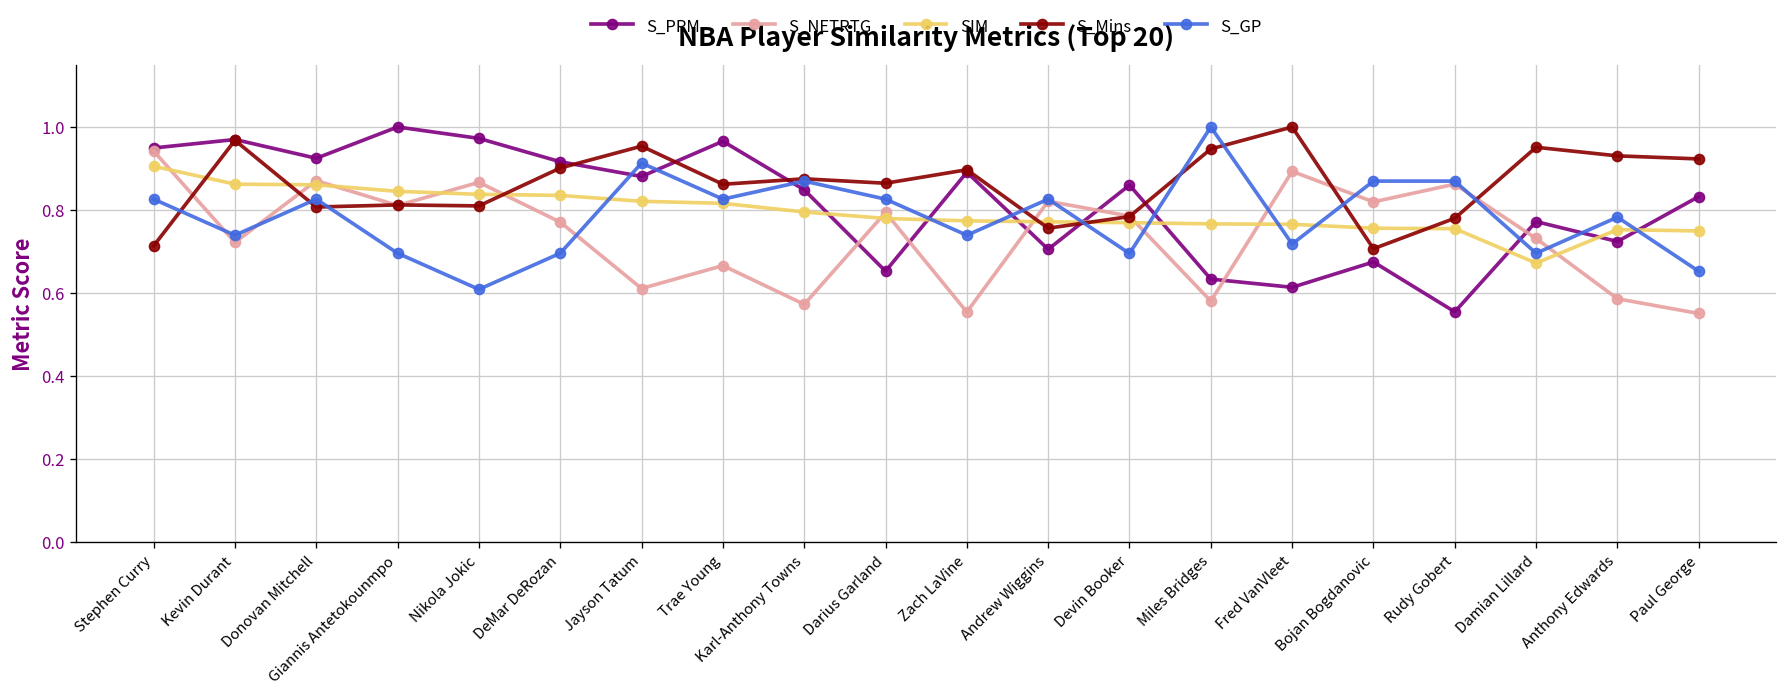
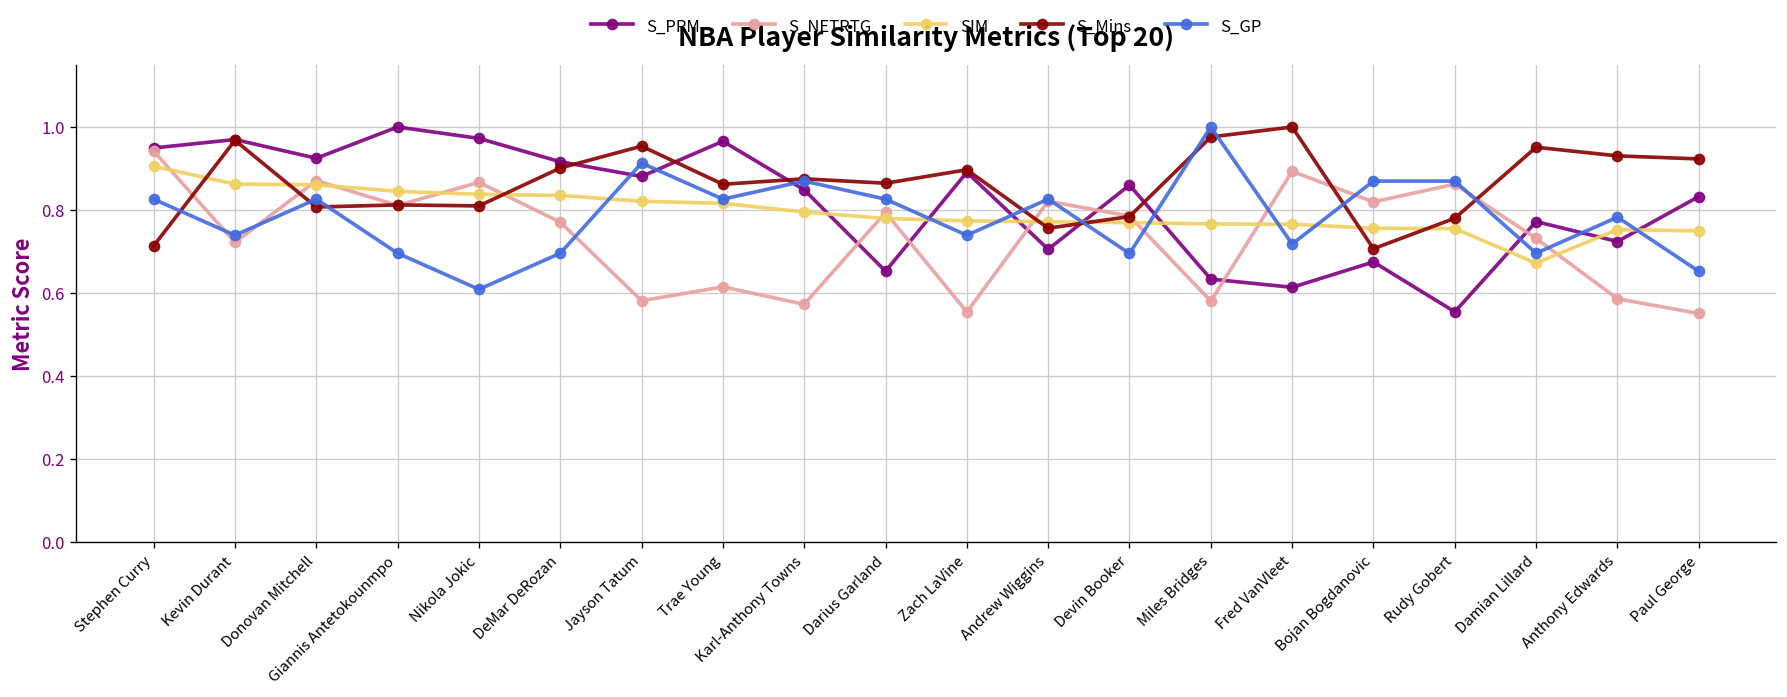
S_NETRTG, Jayson Tatum: 0.61 -> 0.58
S_NETRTG, Trae Young: 0.67 -> 0.61
S_Mins, Miles Bridges: 0.95 -> 0.98
